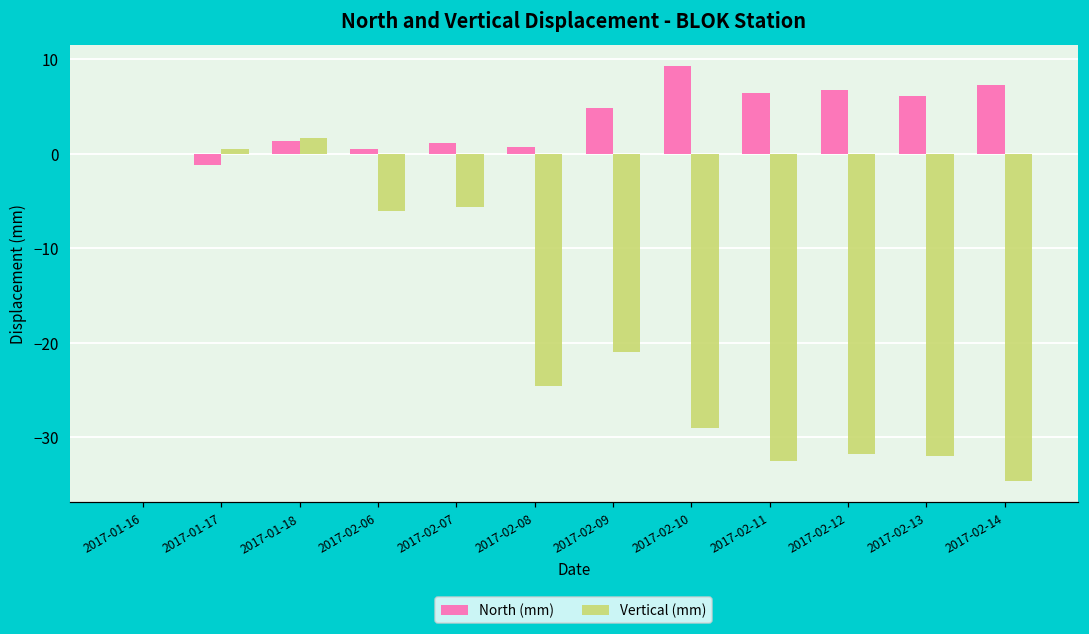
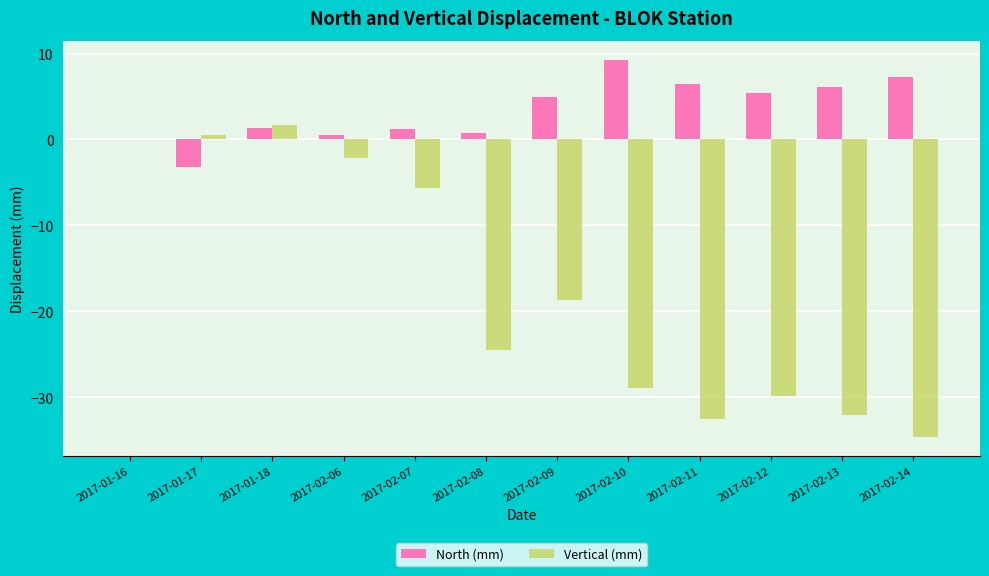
North (mm), 2017-01-17: -1 -> -3
Vertical (mm), 2017-02-06: -6 -> -2
Vertical (mm), 2017-02-09: -21 -> -19
North (mm), 2017-02-12: 7 -> 5
Vertical (mm), 2017-02-12: -32 -> -30
